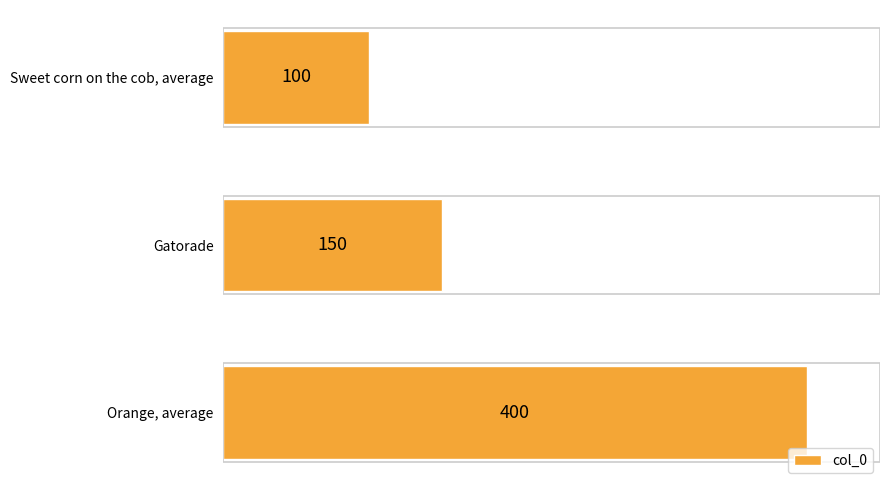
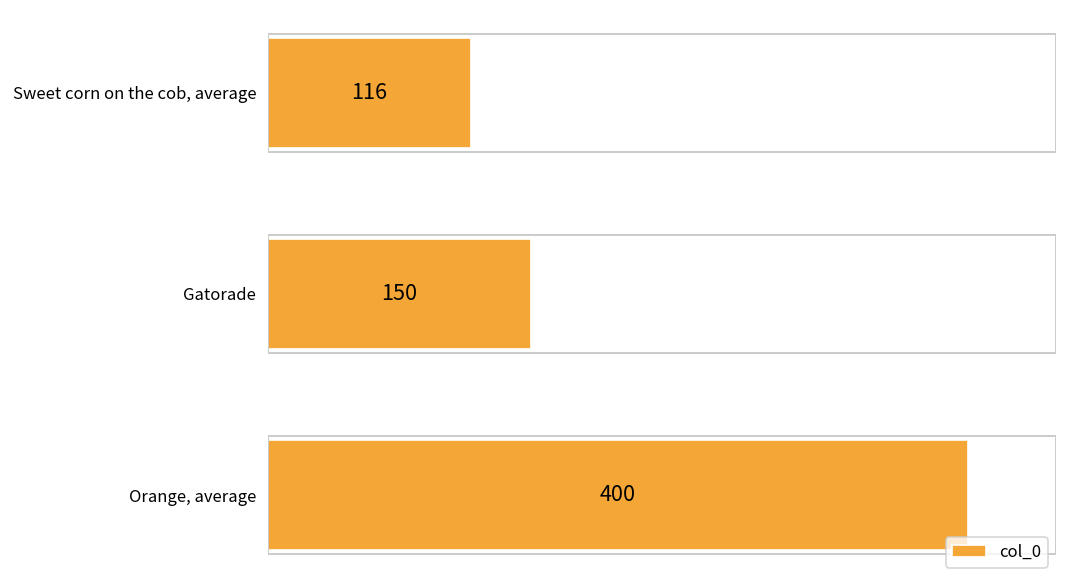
Sweet corn on the cob, average: 100 -> 116
